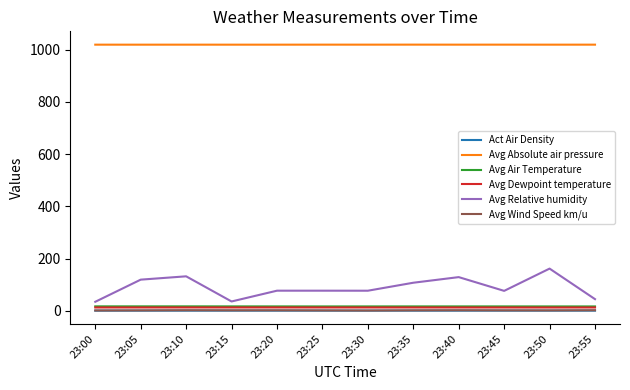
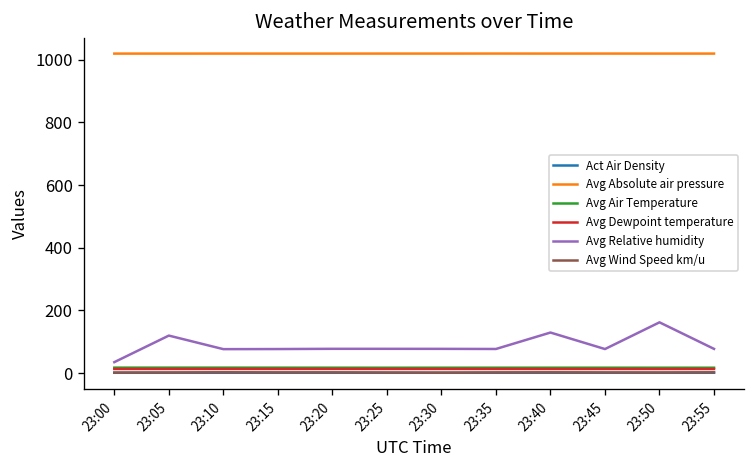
Avg Relative humidity, 23:10: 130 -> 80
Avg Relative humidity, 23:15: 40 -> 80
Avg Relative humidity, 23:35: 110 -> 80
Avg Relative humidity, 23:55: 50 -> 80
